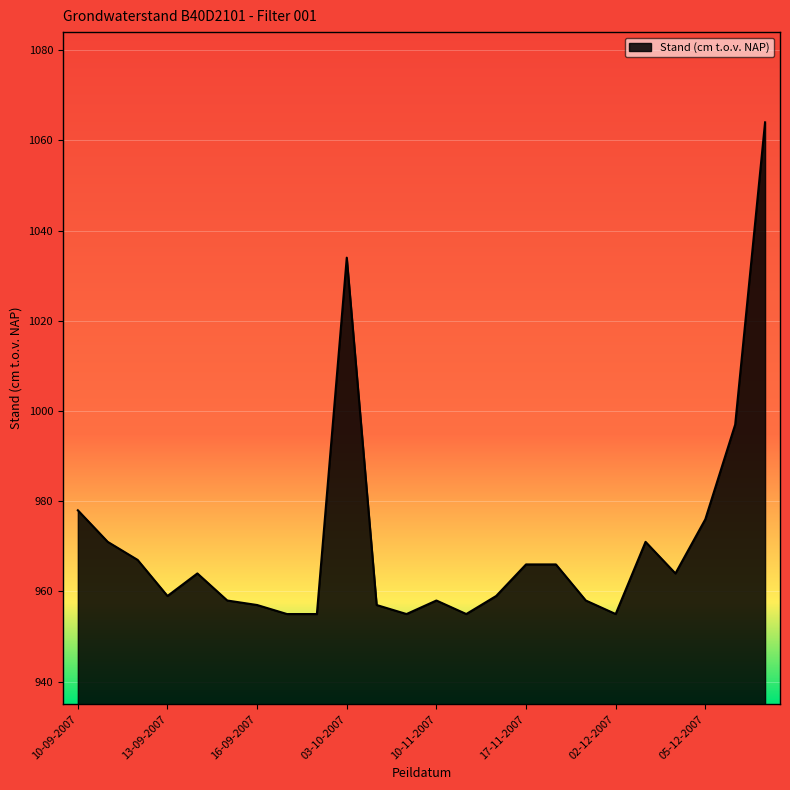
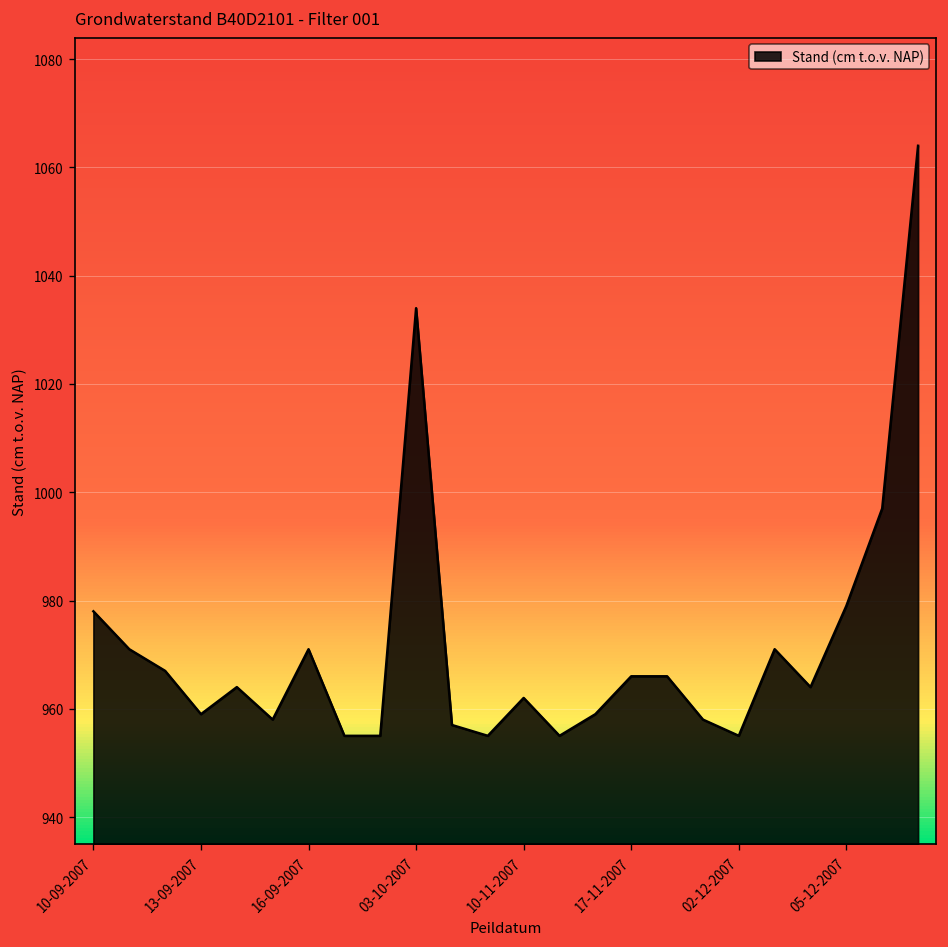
16-09-2007: 957 -> 971
10-11-2007: 958 -> 962
05-12-2007: 976 -> 979
